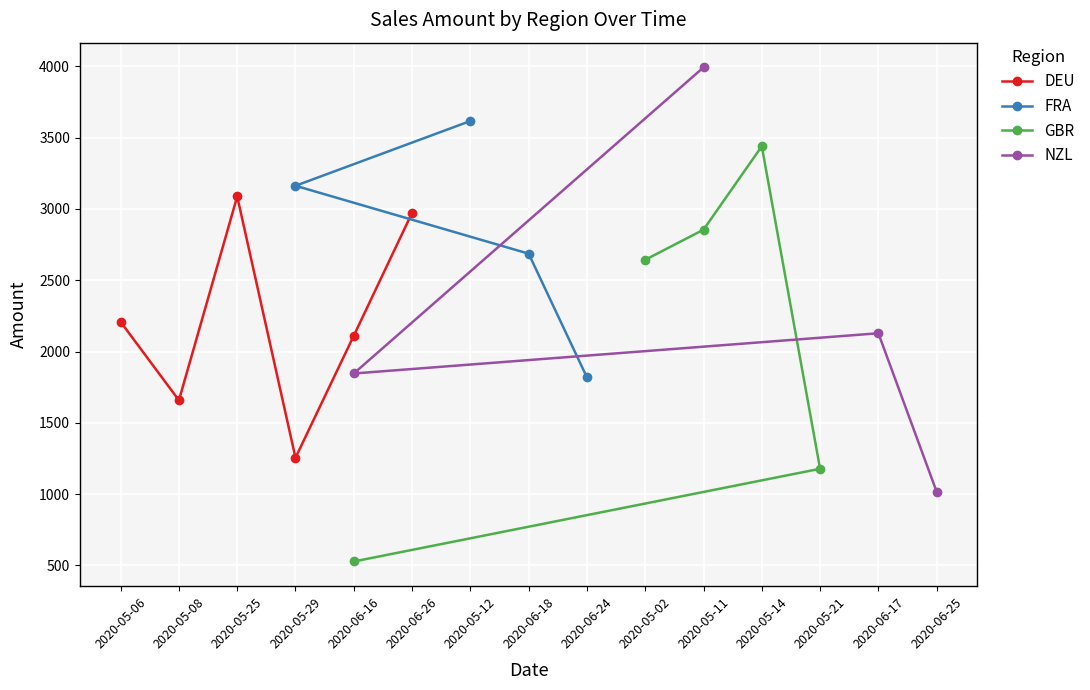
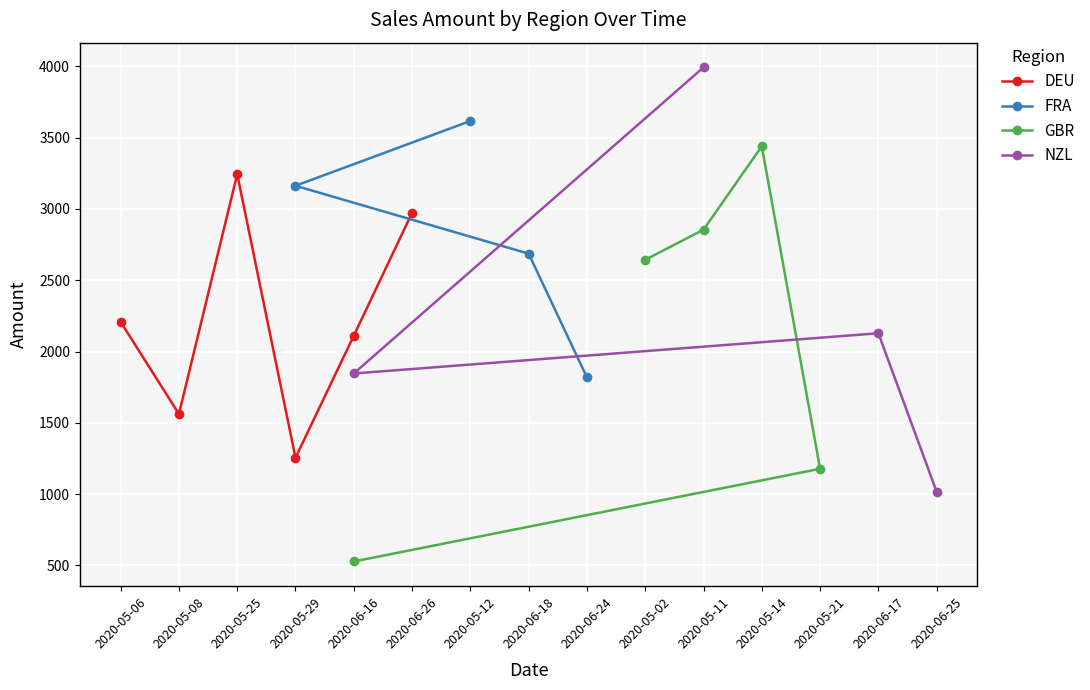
DEU, 2020-05-08: 1660 -> 1560
DEU, 2020-05-25: 3090 -> 3240
